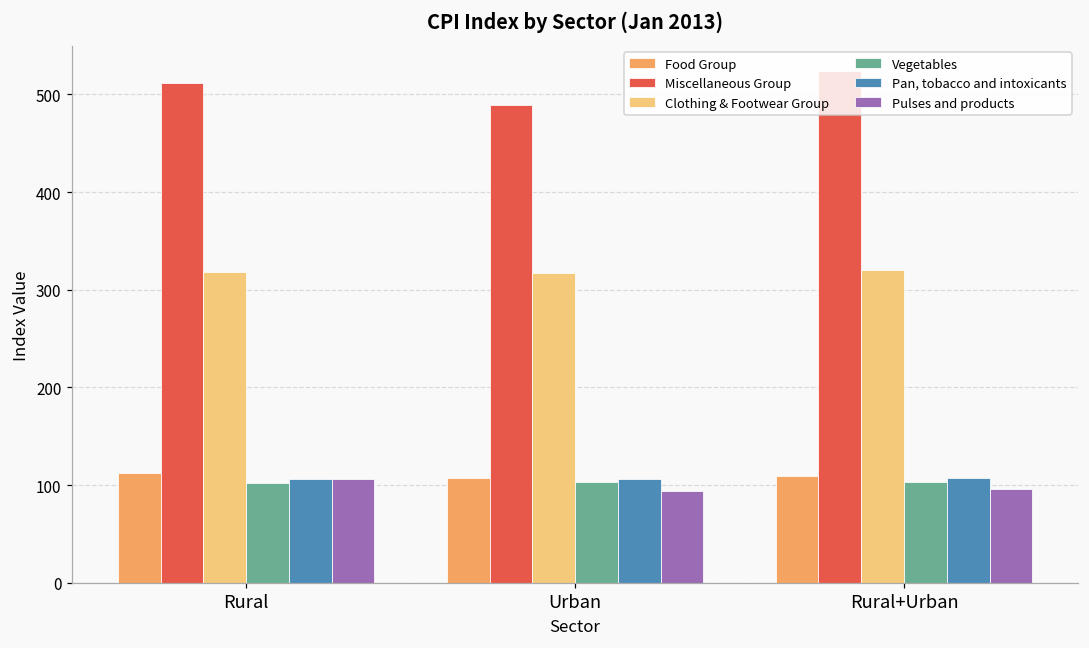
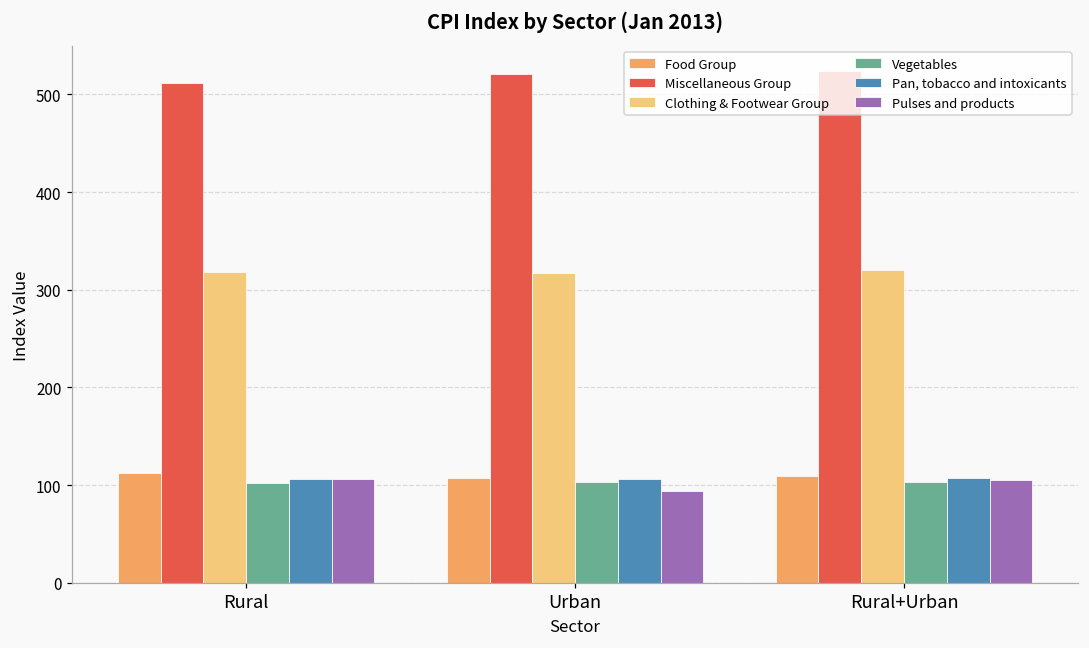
Miscellaneous Group, Urban: 490 -> 520
Pulses and products, Rural+Urban: 100 -> 110
